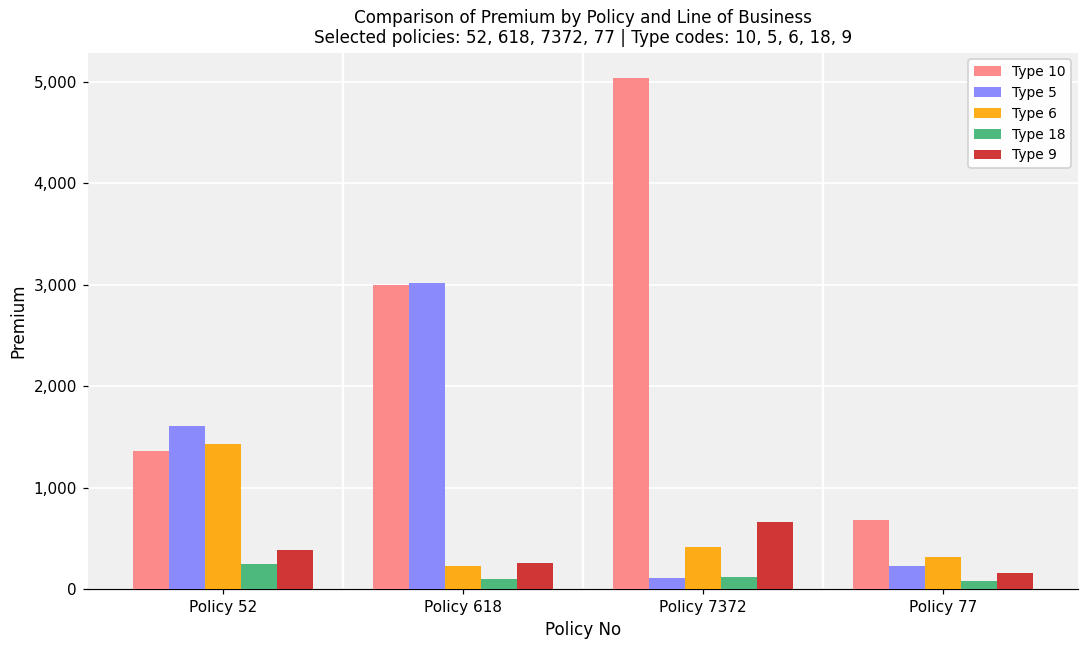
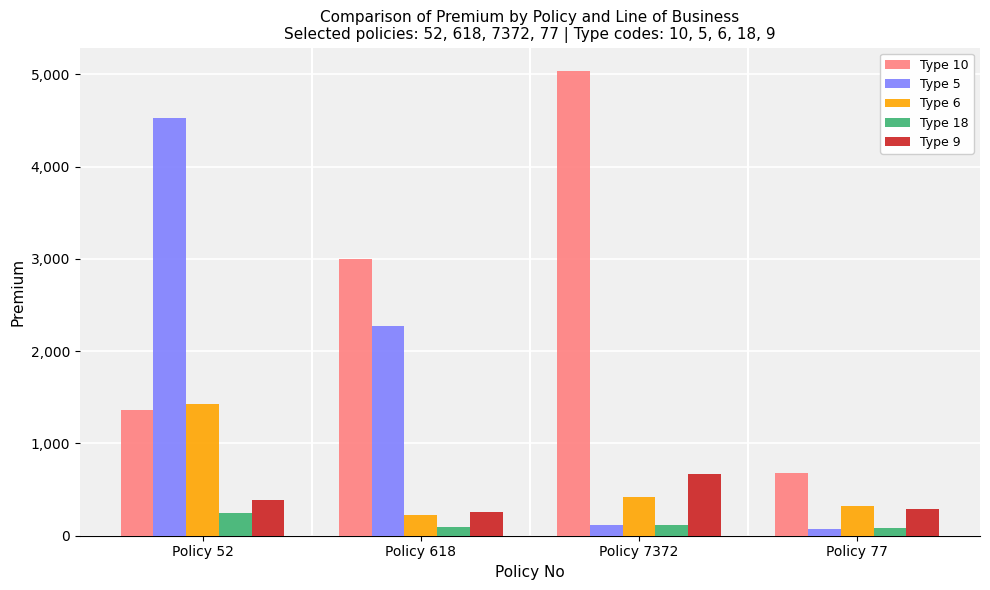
Type 5, Policy 52: 1,600 -> 4,500
Type 5, Policy 618: 3,000 -> 2,300
Type 5, Policy 77: 200 -> 100
Type 9, Policy 77: 200 -> 300
